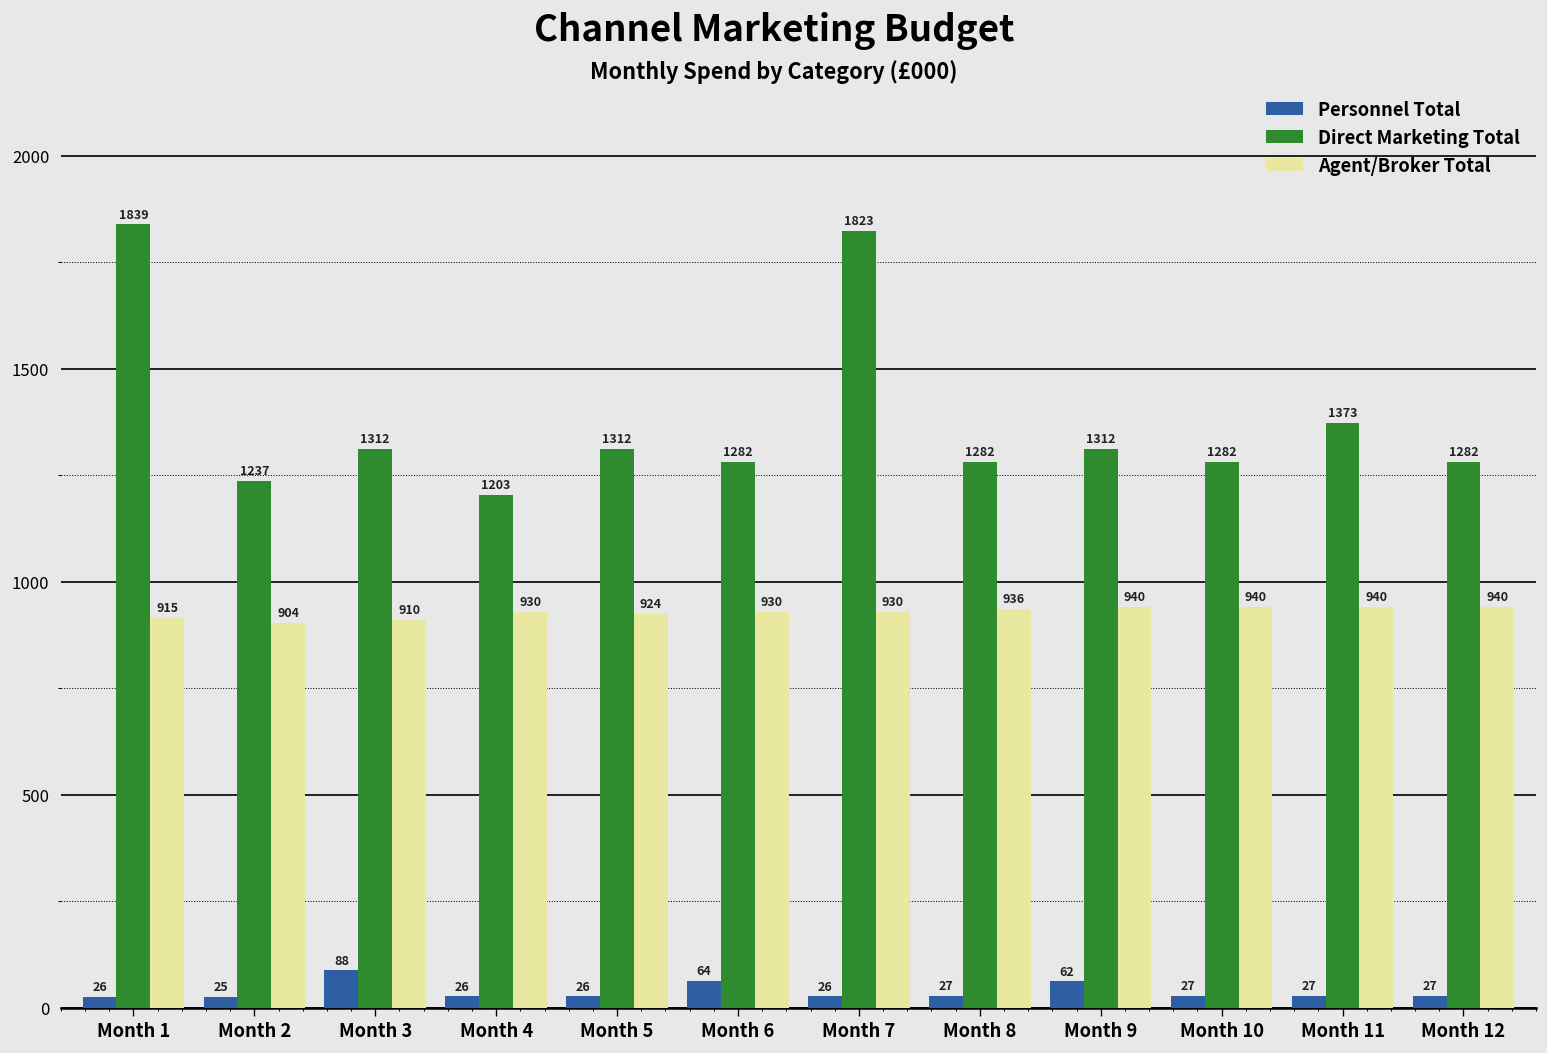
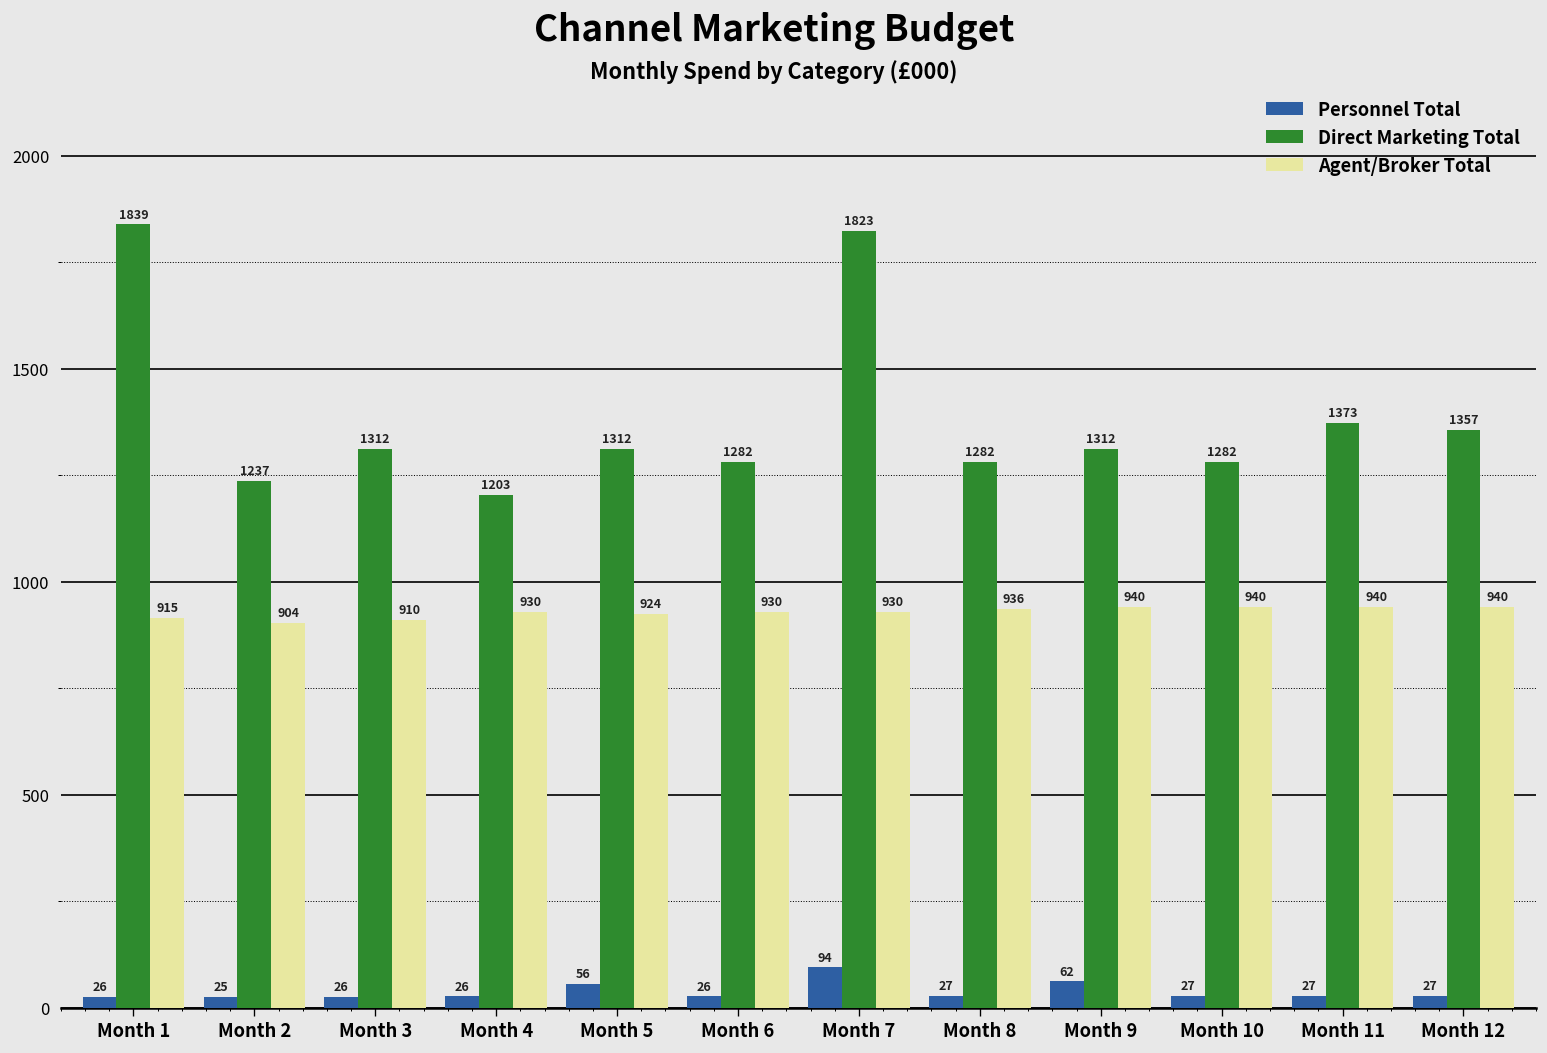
Personnel Total, Month 3: 88 -> 26
Personnel Total, Month 5: 26 -> 56
Personnel Total, Month 6: 64 -> 26
Personnel Total, Month 7: 26 -> 94
Direct Marketing Total, Month 12: 1282 -> 1357
